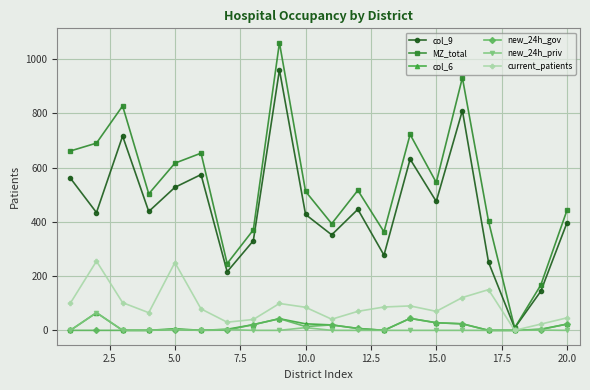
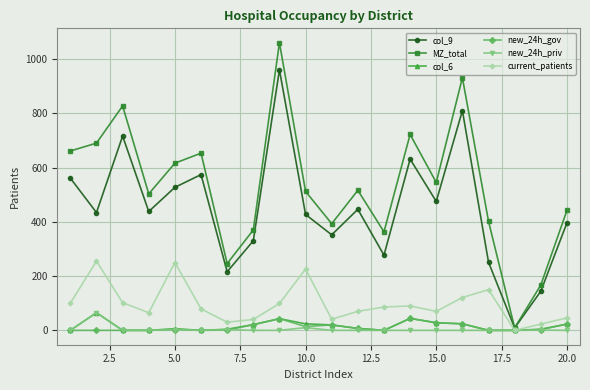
current_patients, 10.0: 90 -> 230
